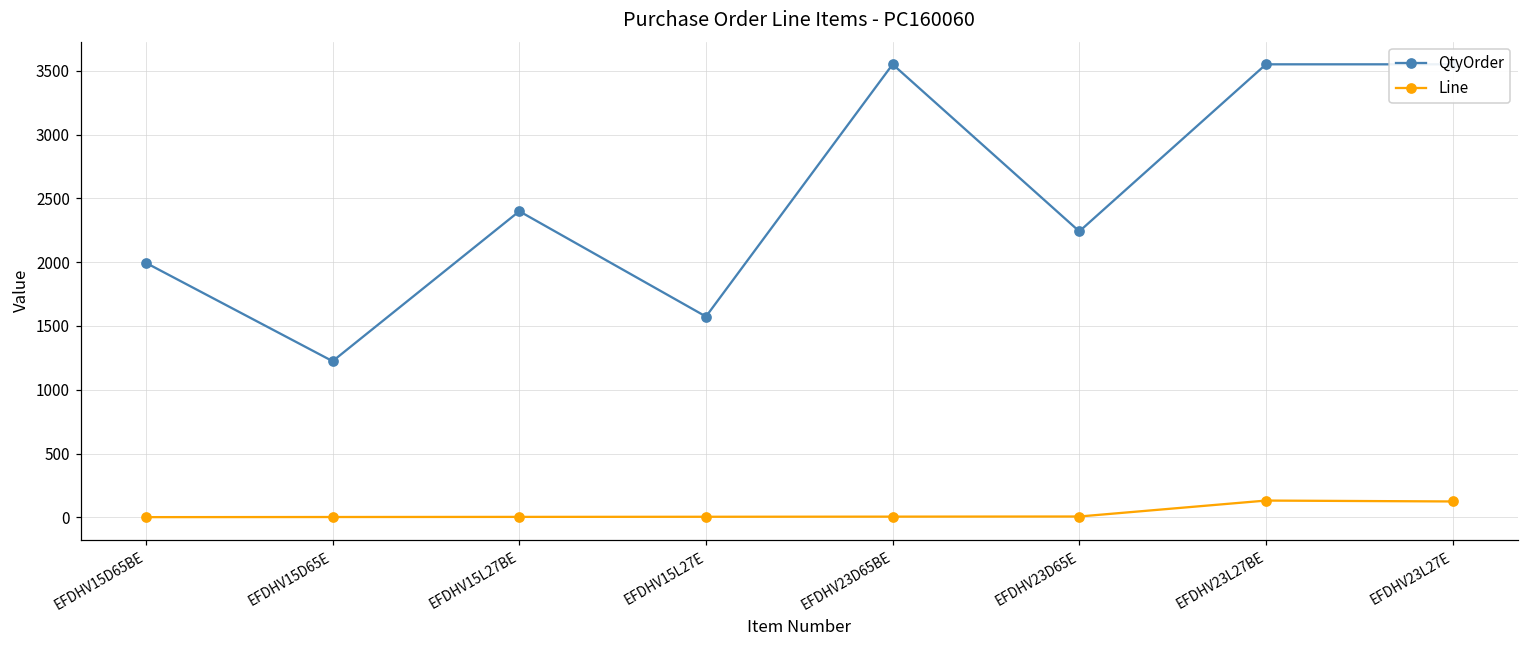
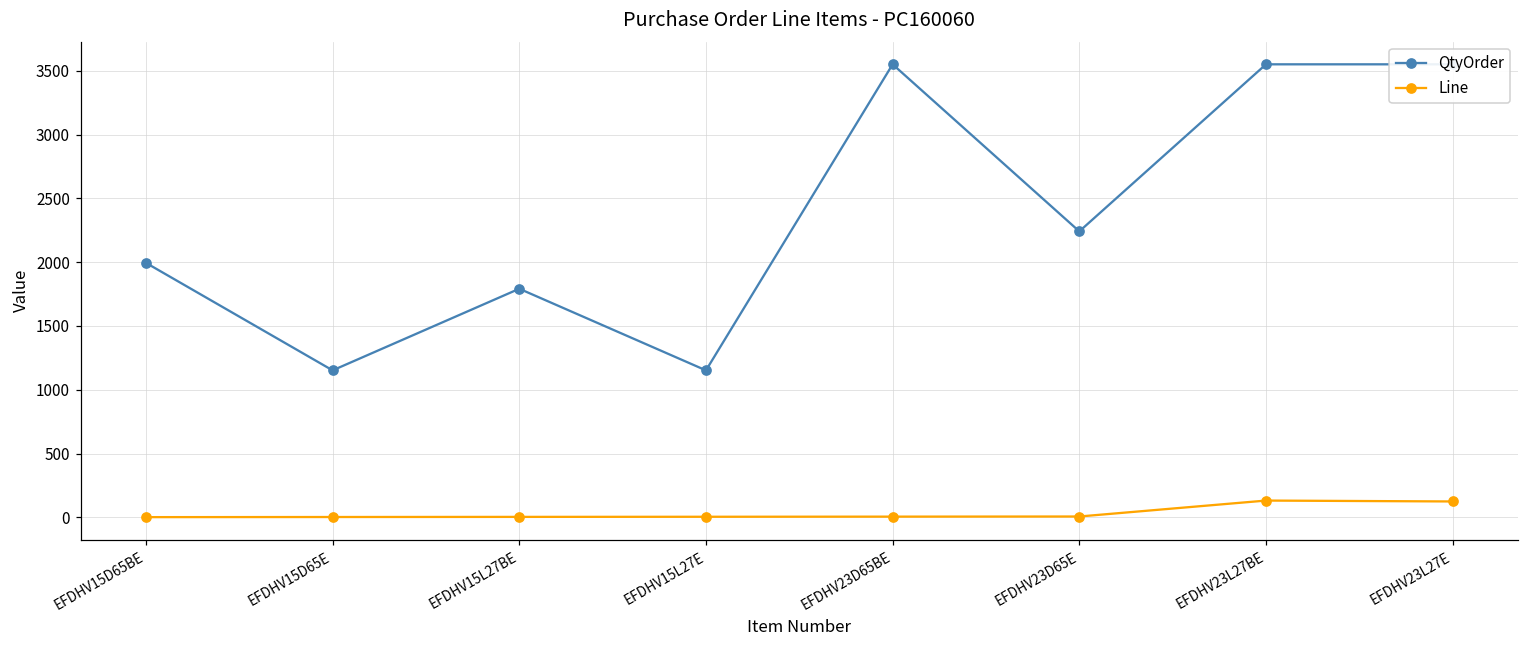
QtyOrder, EFDHV15D65E: 1220 -> 1150
QtyOrder, EFDHV15L27BE: 2400 -> 1790
QtyOrder, EFDHV15L27E: 1570 -> 1150
